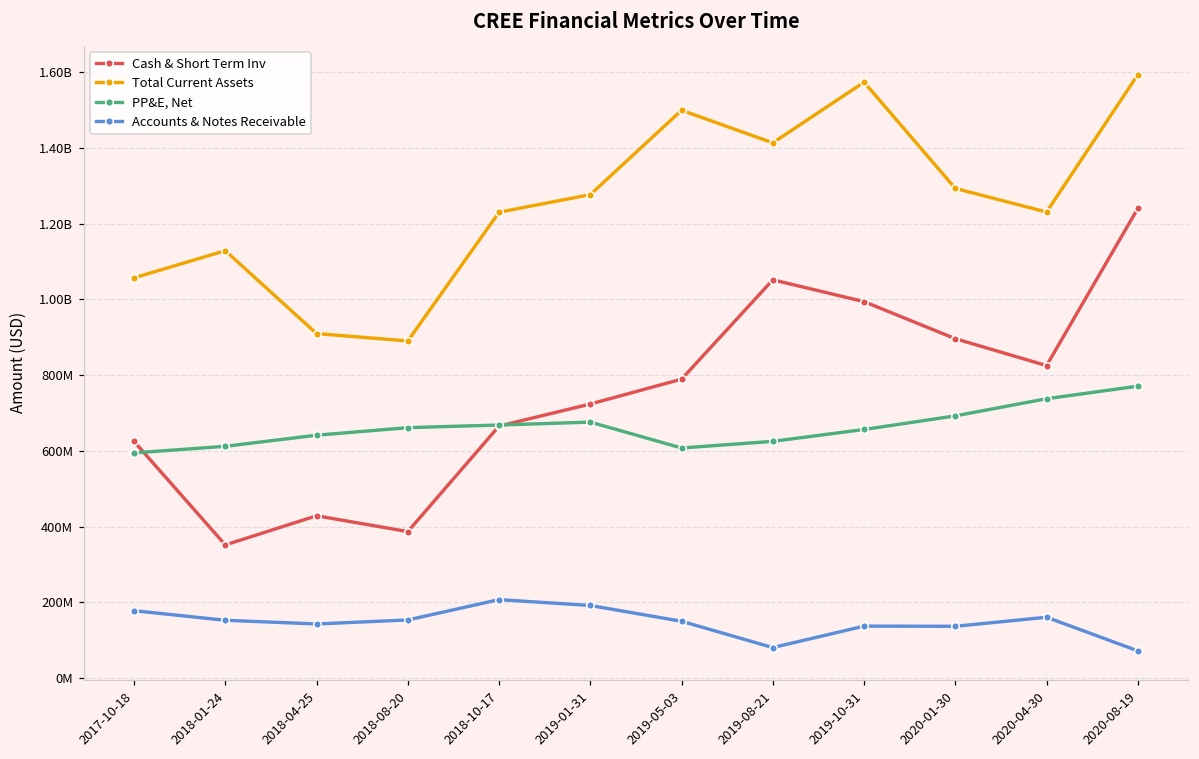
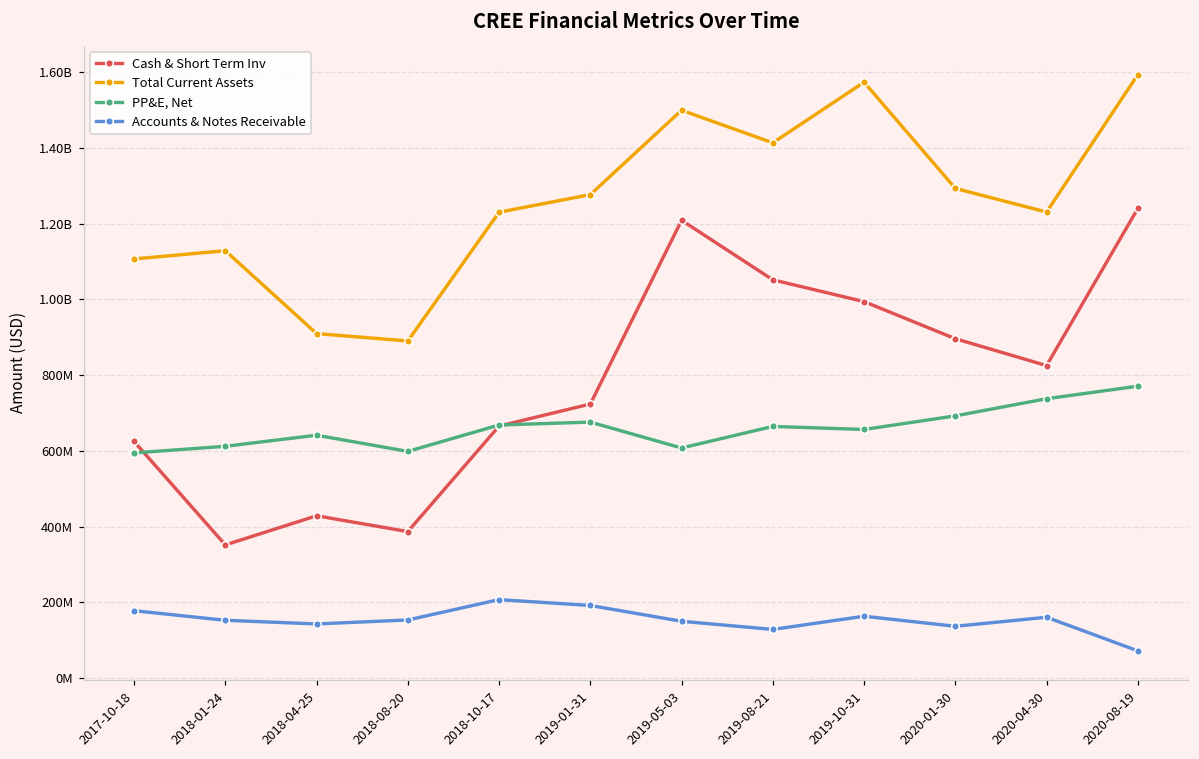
Total Current Assets, 2017-10-18: 1060000000 -> 1110000000
PP&E, Net, 2018-08-20: 660000000 -> 600000000
Cash & Short Term Inv, 2019-05-03: 790000000 -> 1210000000
PP&E, Net, 2019-08-21: 630000000 -> 660000000
Accounts & Notes Receivable, 2019-08-21: 80000000 -> 130000000
Accounts & Notes Receivable, 2019-10-31: 140000000 -> 160000000
